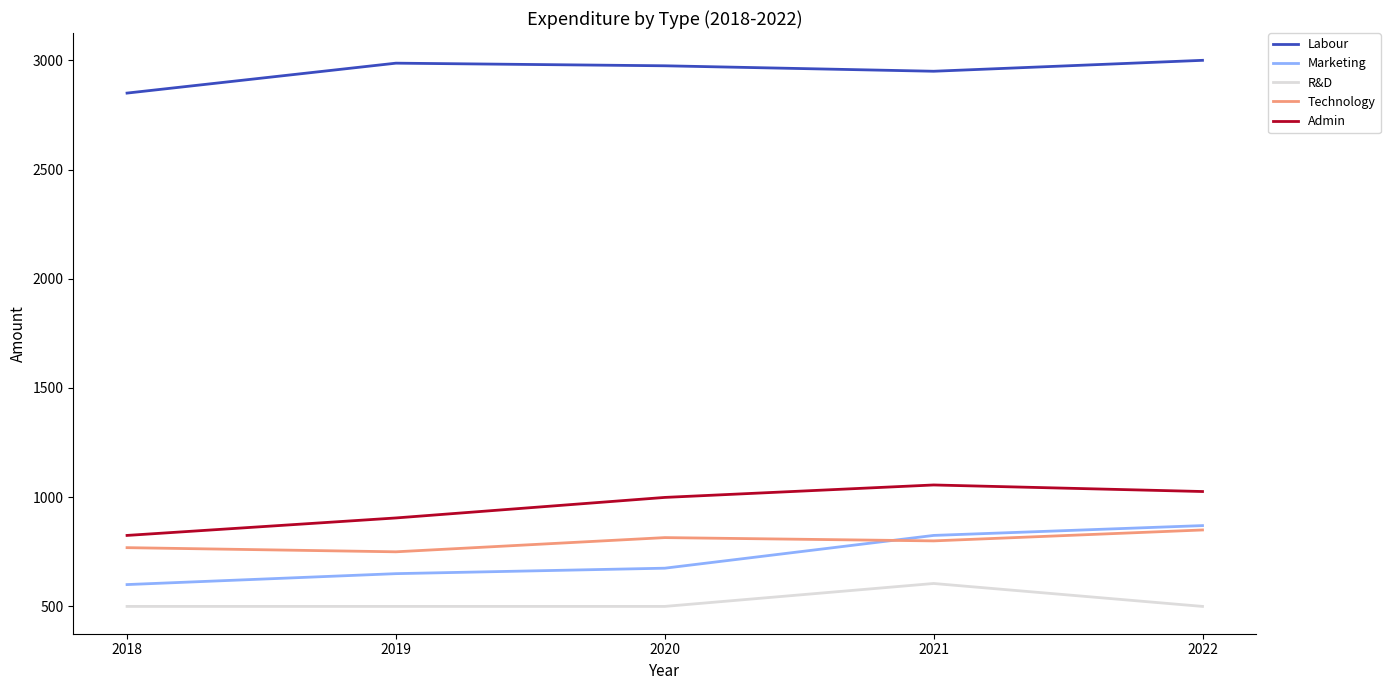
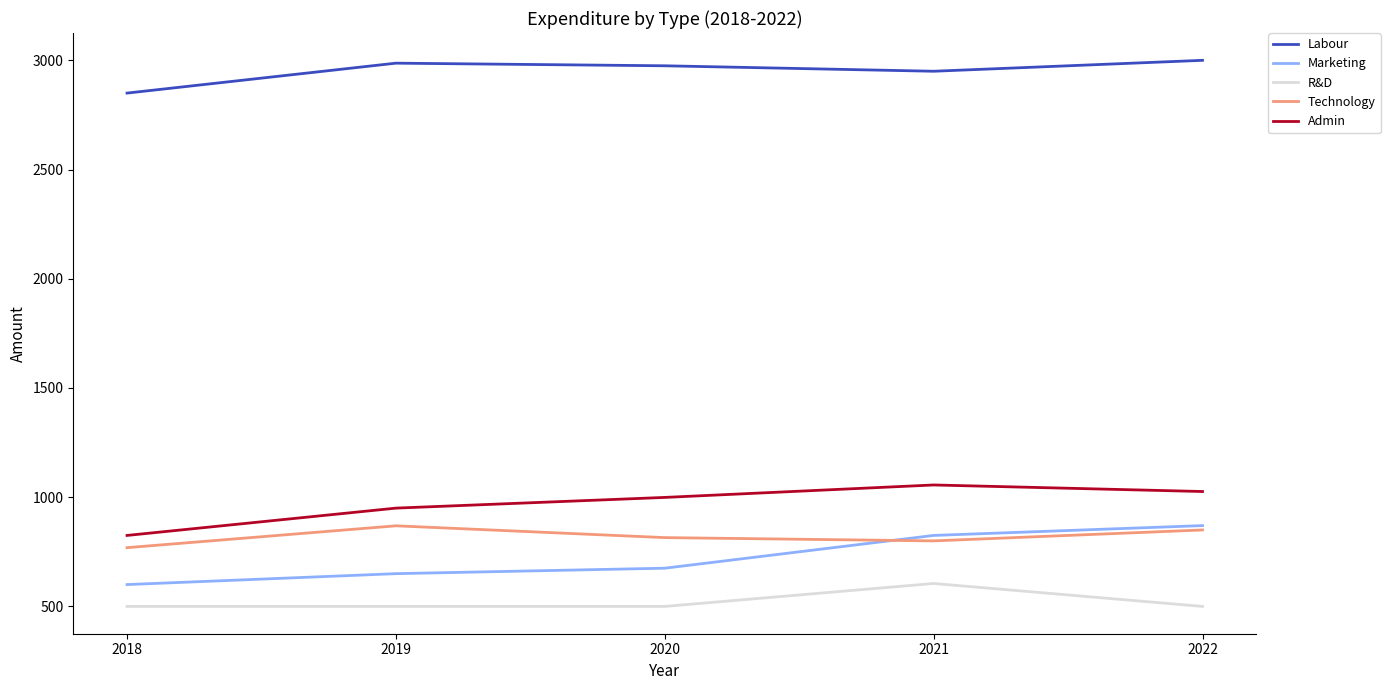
Technology, 2019: 750 -> 870
Admin, 2019: 910 -> 950
